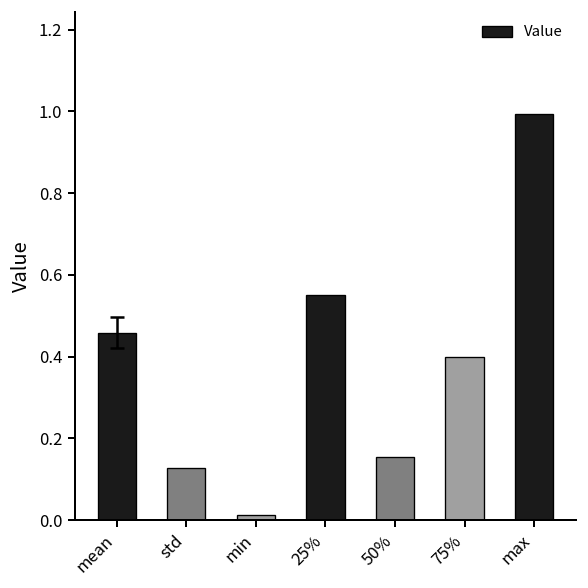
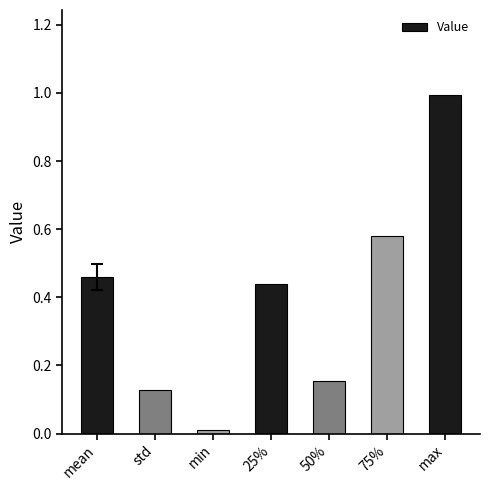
Value, 25%: 0.55 -> 0.44
Value, 75%: 0.40 -> 0.58
